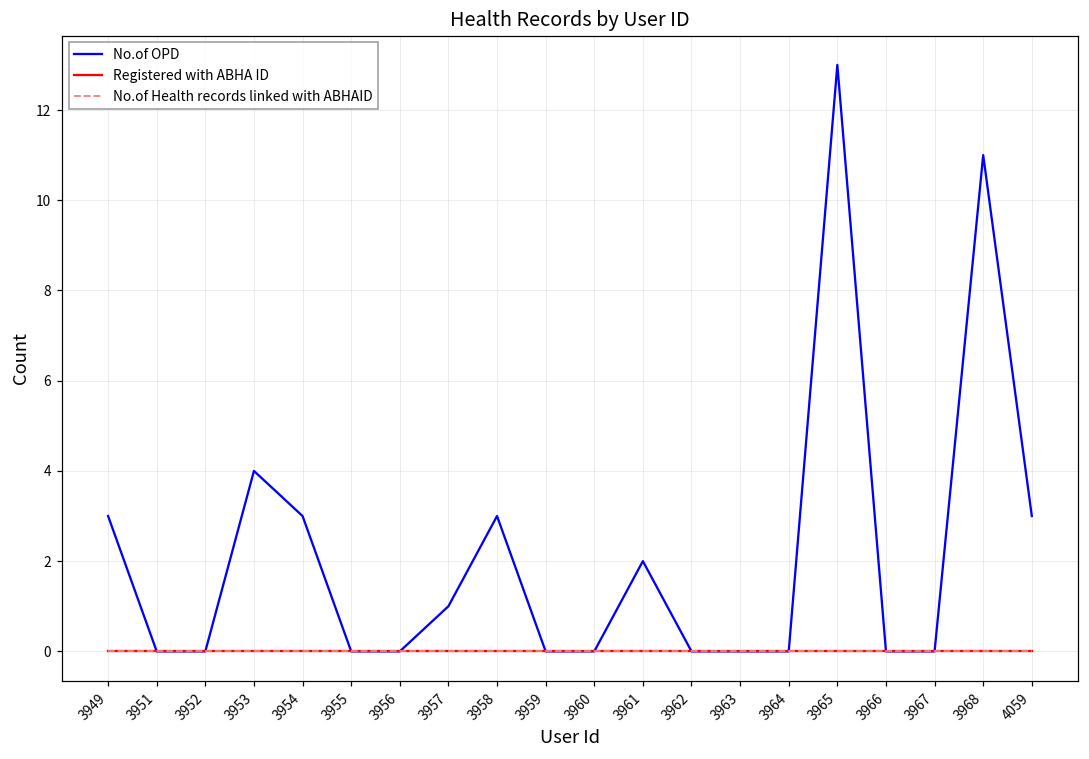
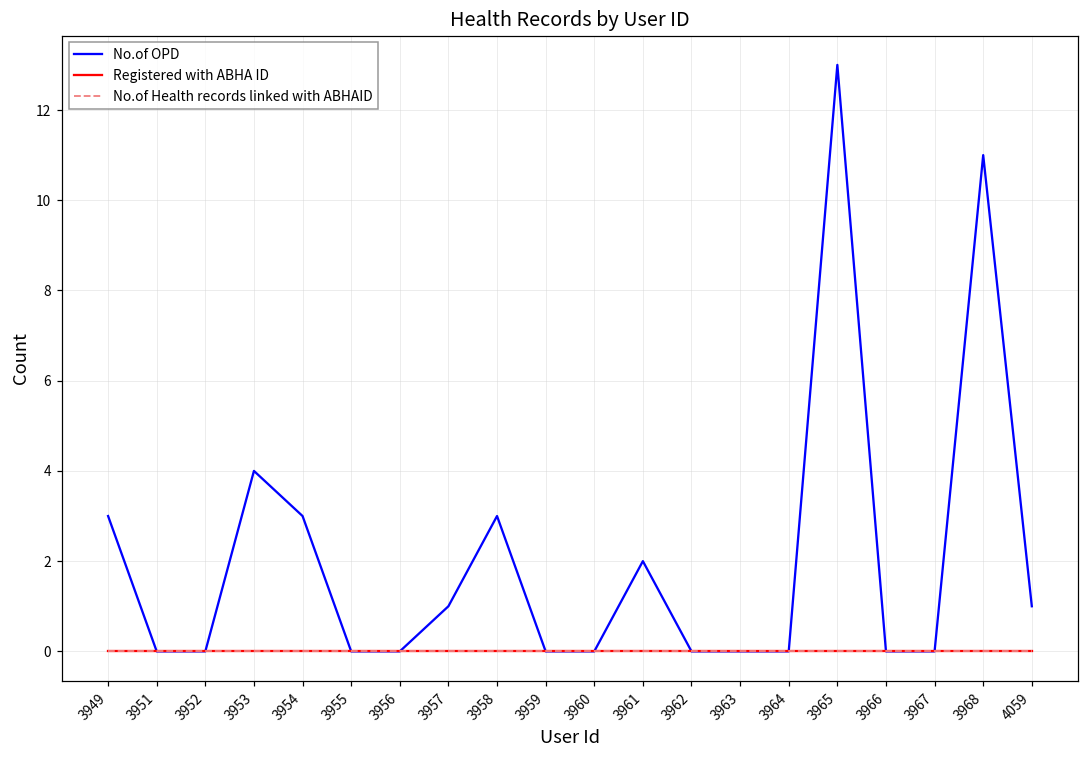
No.of OPD, 4059: 3 -> 1
